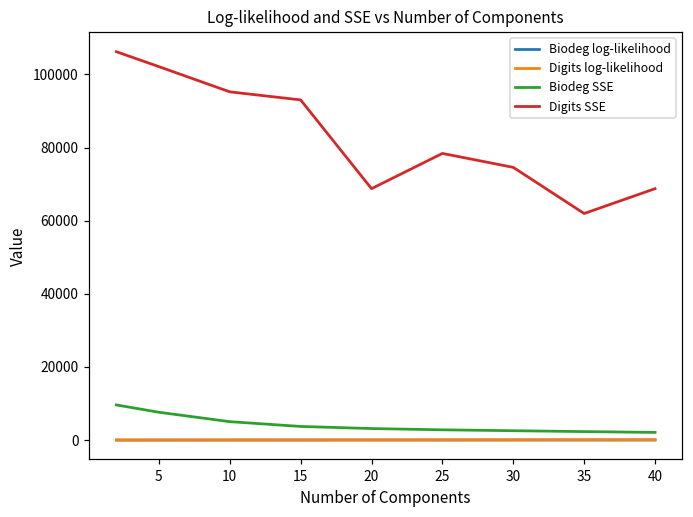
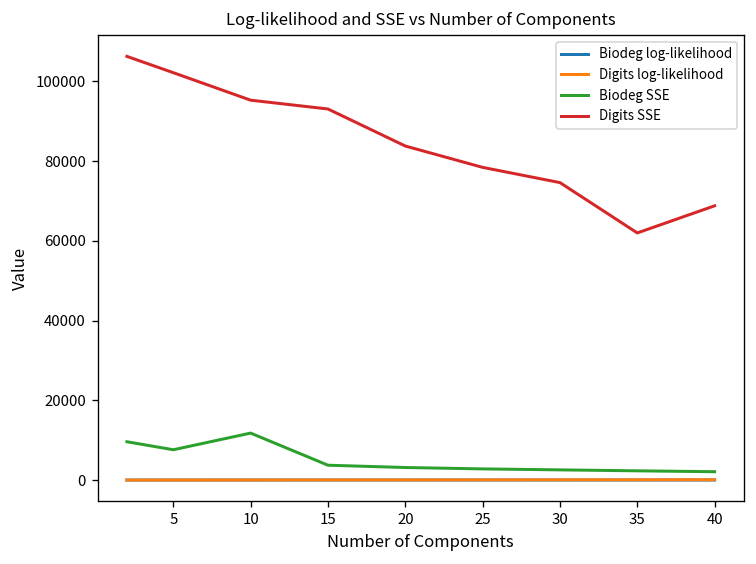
Biodeg SSE, 10: 5000 -> 12000
Digits SSE, 20: 69000 -> 84000
